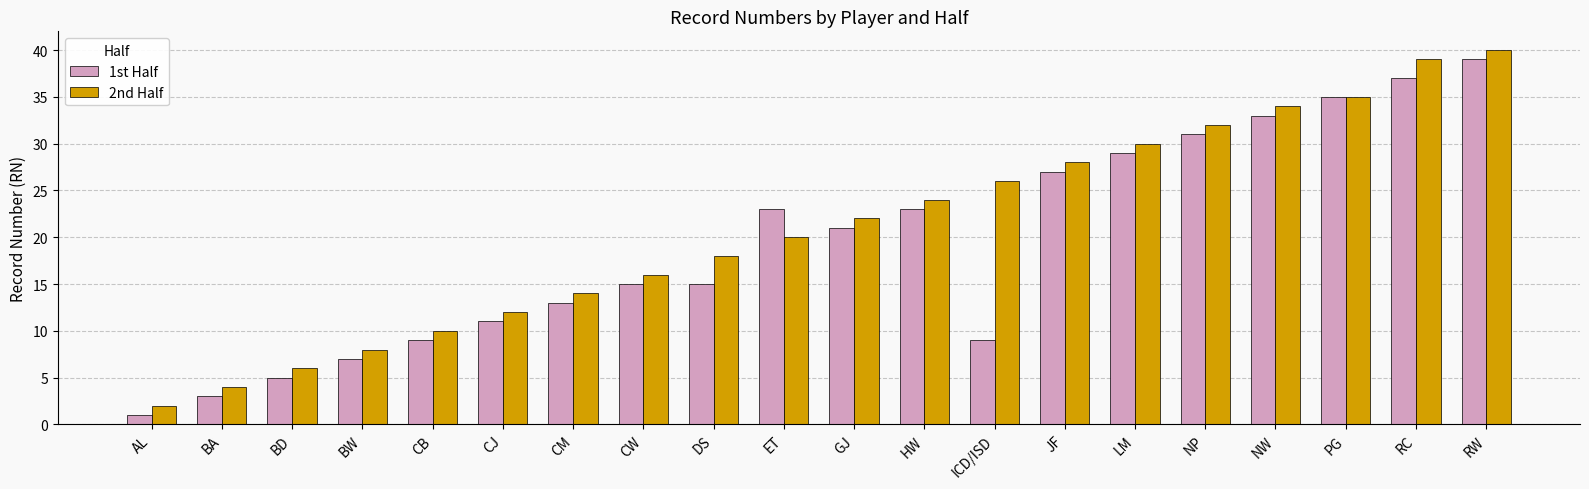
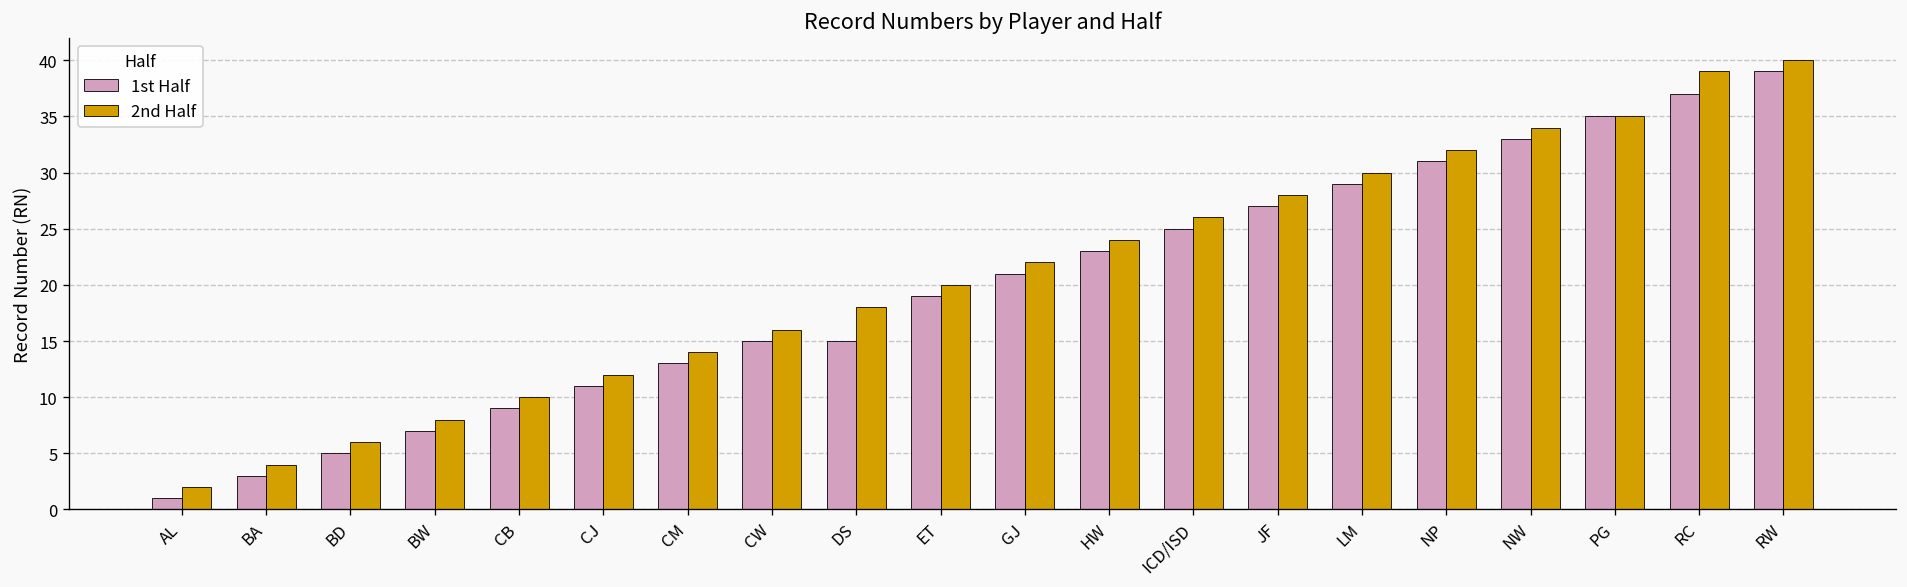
1st Half, ET: 23 -> 19
1st Half, ICD/ISD: 9 -> 25
